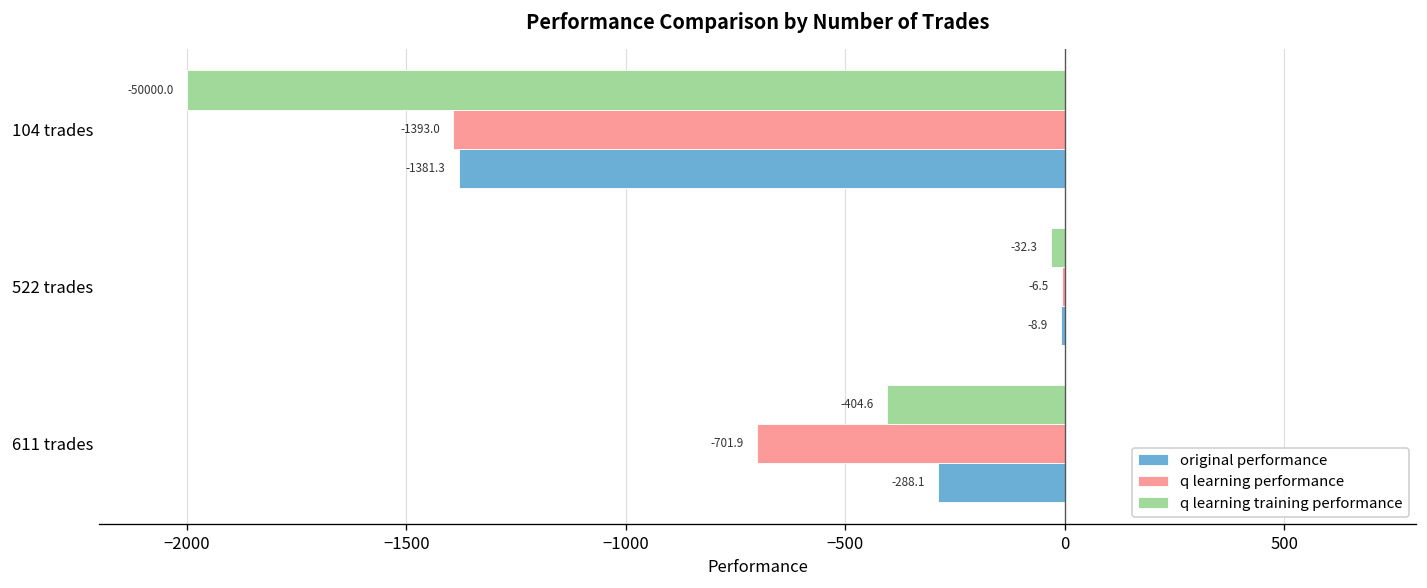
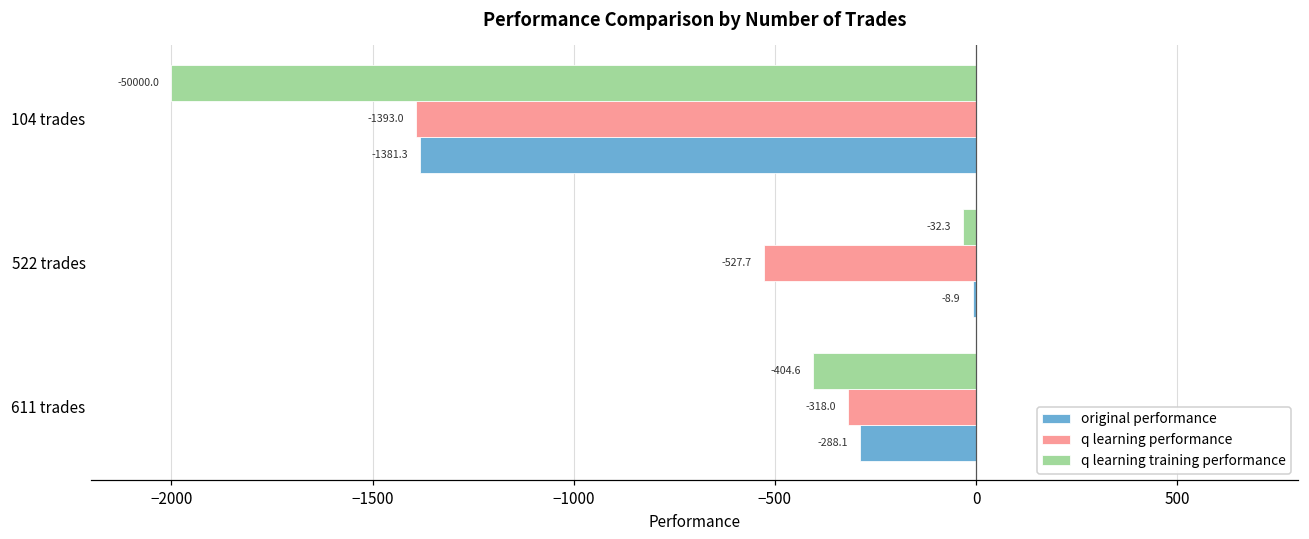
q learning performance, 522 trades: -6.5 -> -527.7
q learning performance, 611 trades: -701.9 -> -318.0
